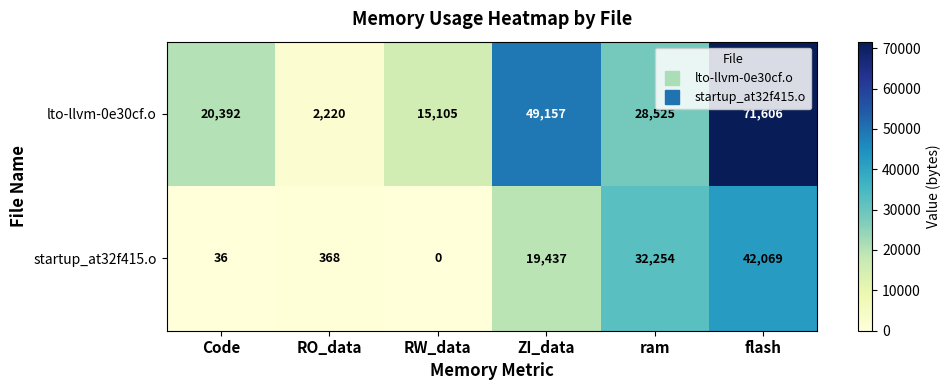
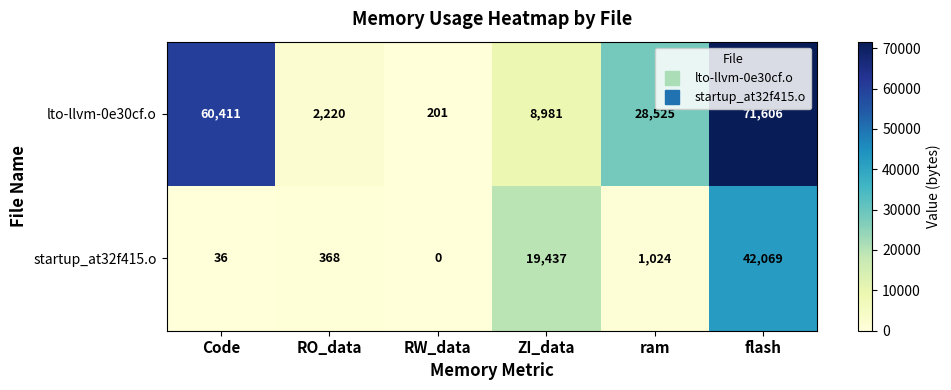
lto-llvm-0e30cf.o, Code: 20,392 -> 60,411
lto-llvm-0e30cf.o, RW_data: 15,105 -> 201
lto-llvm-0e30cf.o, ZI_data: 49,157 -> 8,981
startup_at32f415.o, ram: 32,254 -> 1,024
